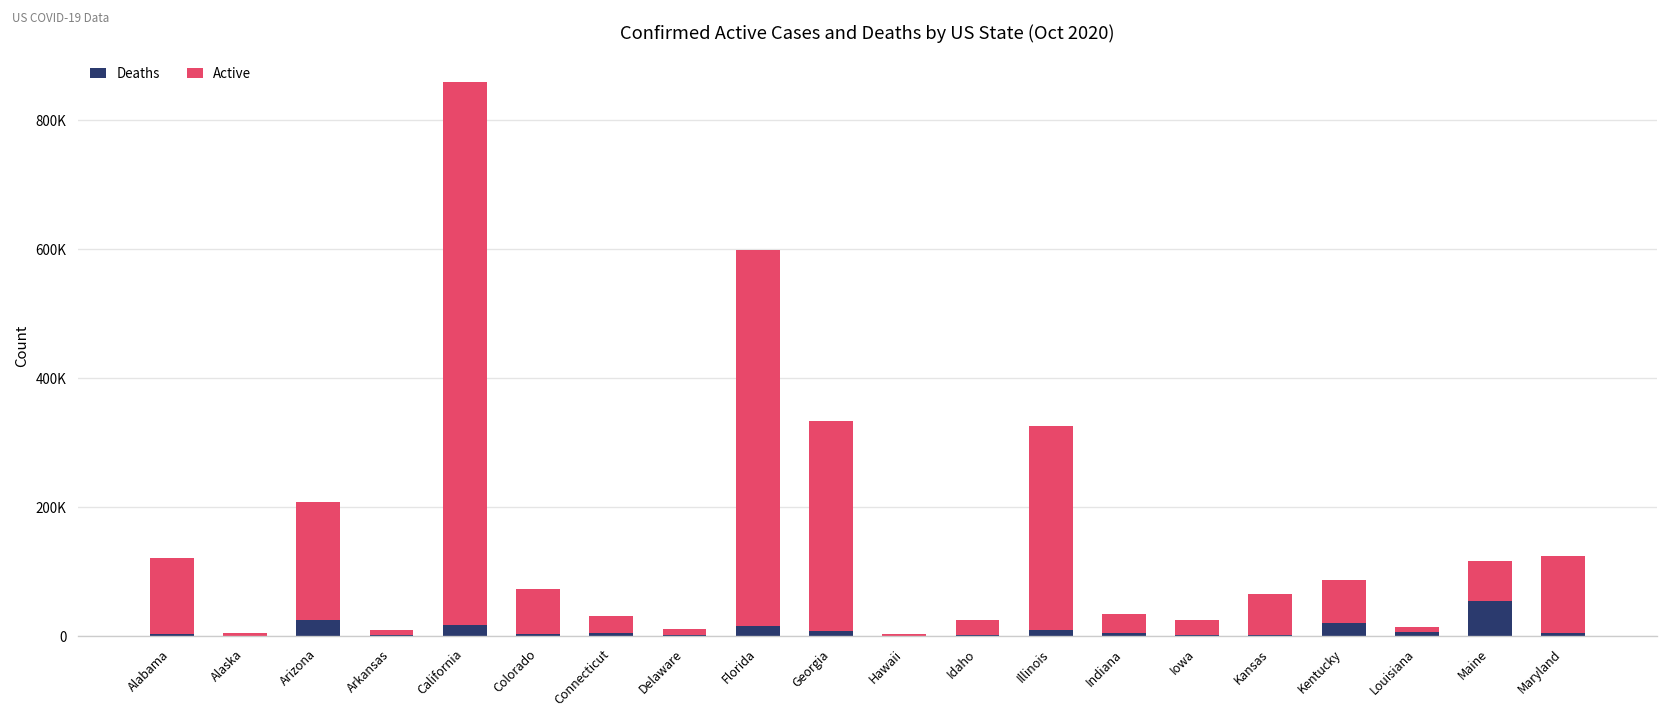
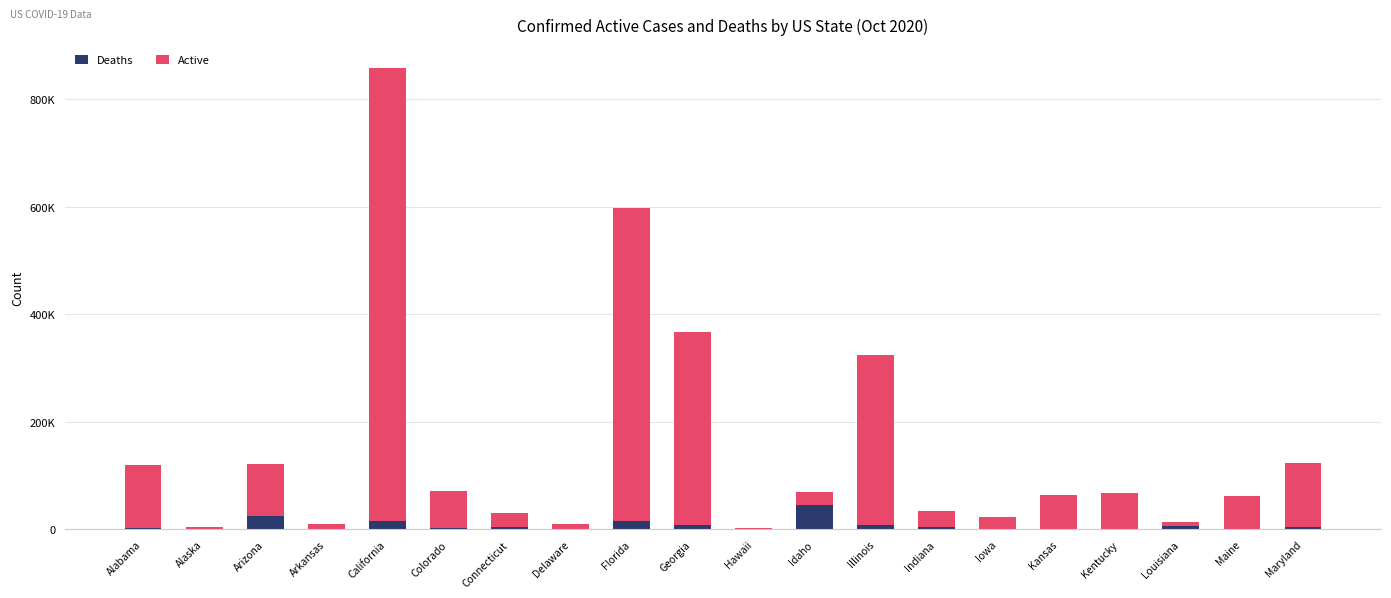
Active, Arizona: 180000 -> 100000
Active, Georgia: 320000 -> 360000
Deaths, Idaho: 0 -> 50000
Deaths, Kentucky: 20000 -> 0
Deaths, Maine: 50000 -> 0
